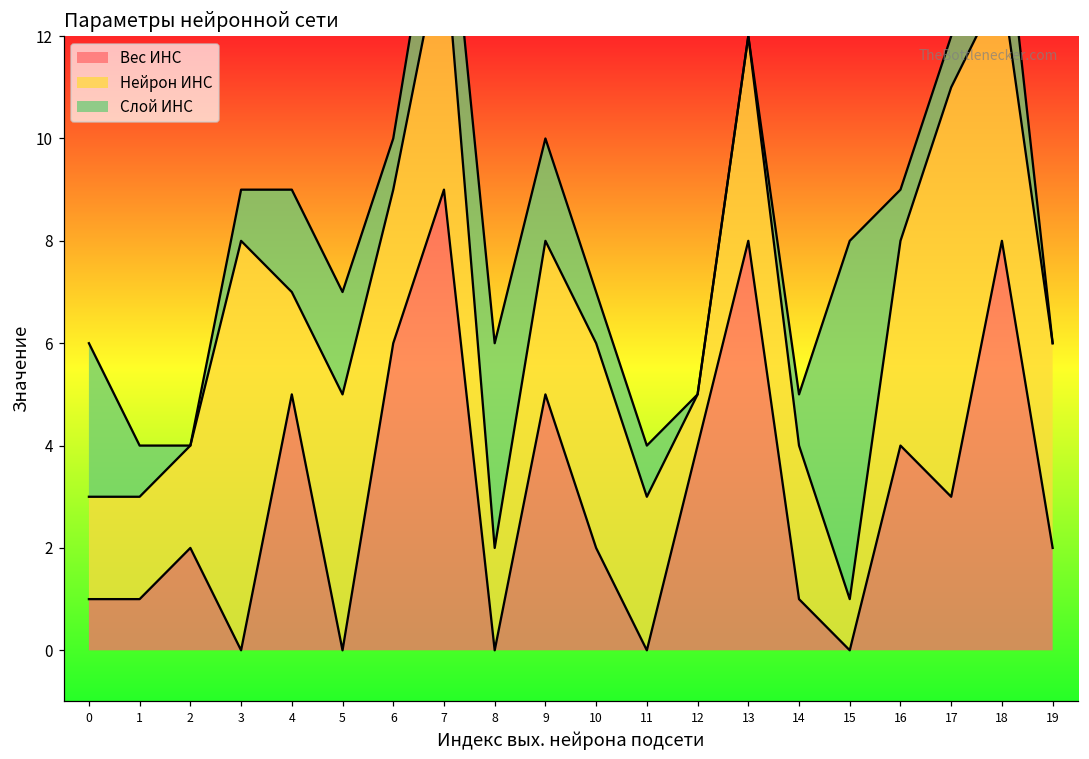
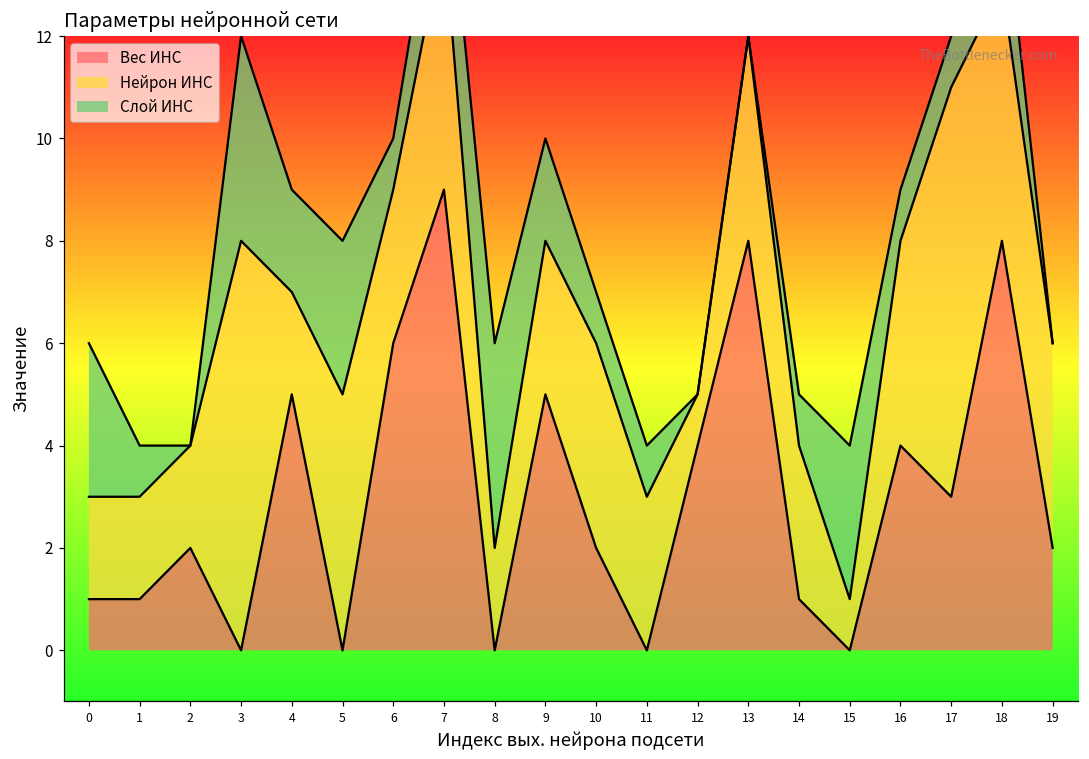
Слой ИНС, 3: 1 -> 4
Слой ИНС, 5: 2 -> 3
Слой ИНС, 15: 7 -> 3
